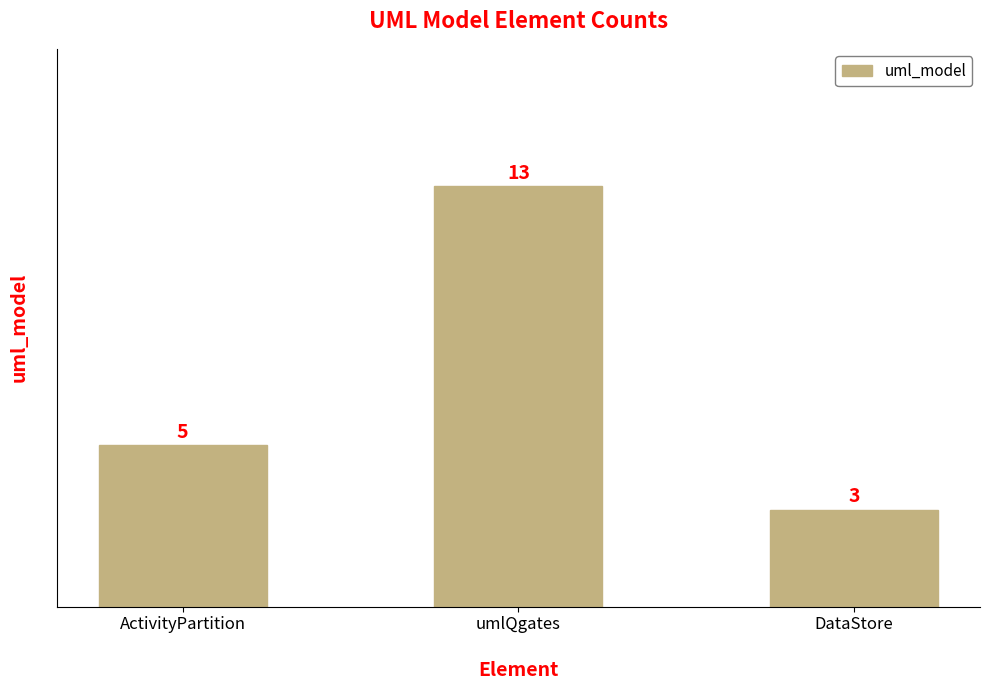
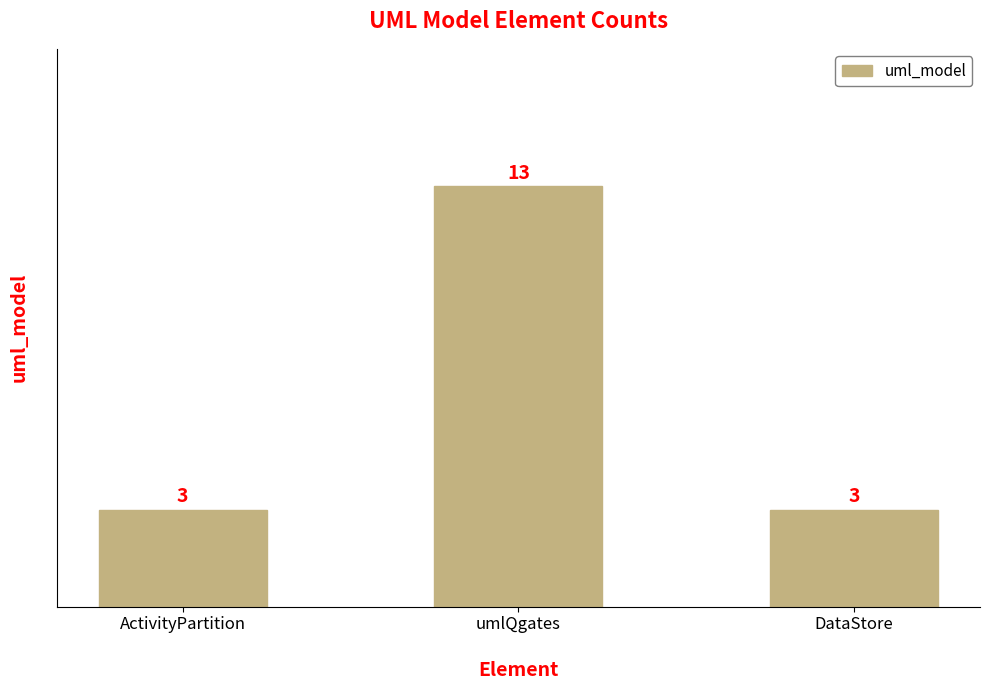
ActivityPartition: 5 -> 3
